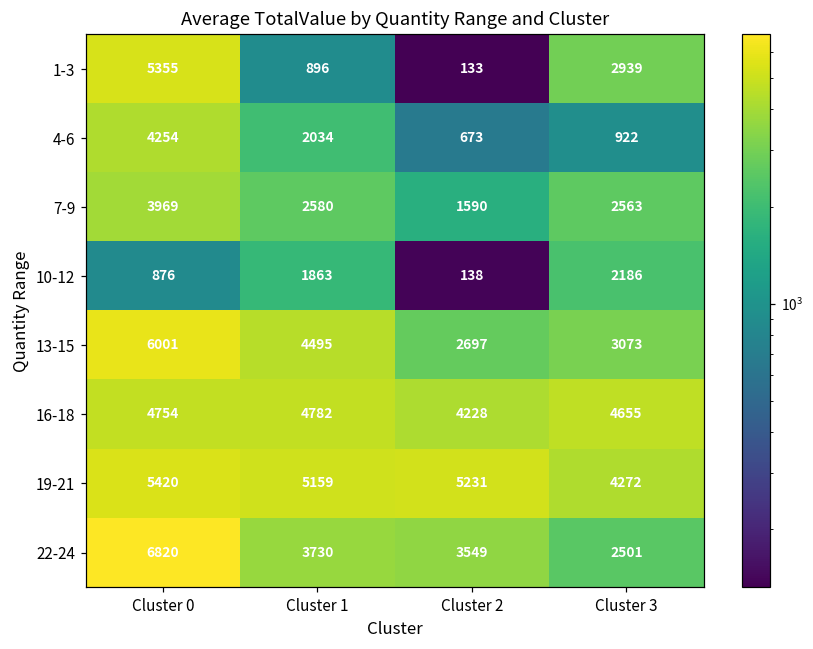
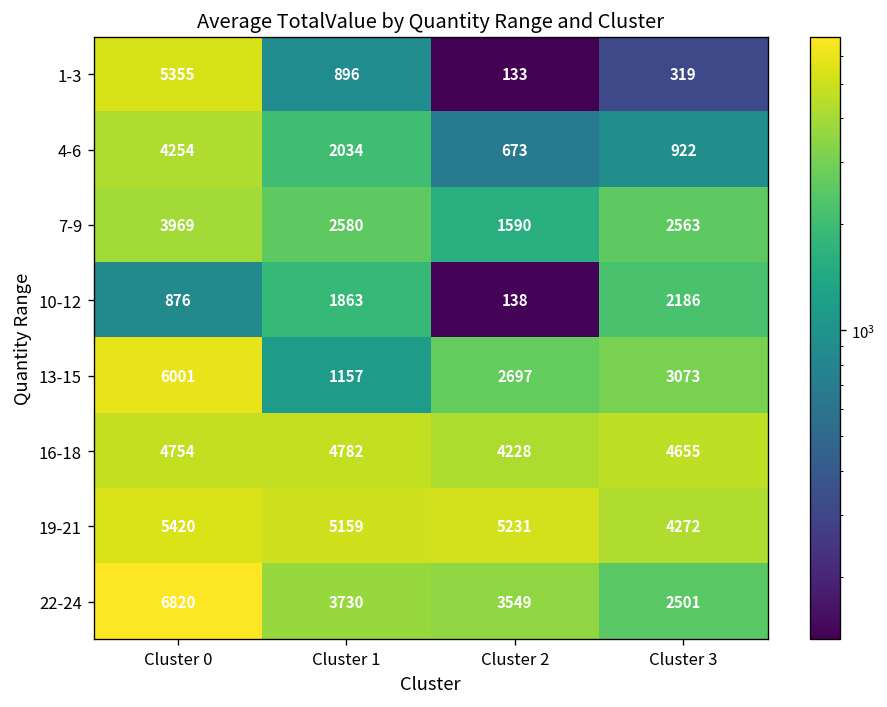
1-3, Cluster 3: 2939 -> 319
13-15, Cluster 1: 4495 -> 1157
